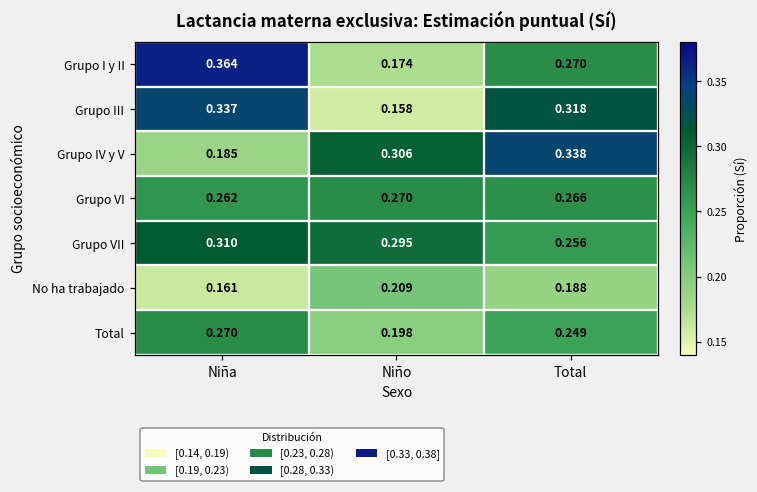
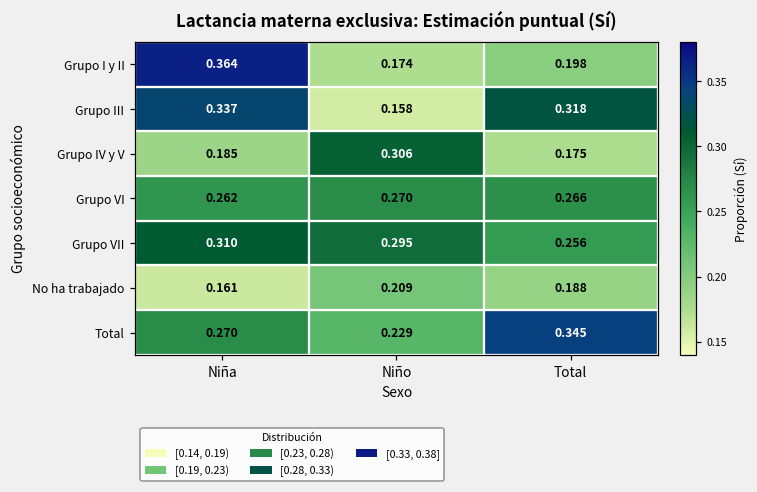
Grupo I y II, Total: 0.270 -> 0.198
Grupo IV y V, Total: 0.338 -> 0.175
Total, Niño: 0.198 -> 0.229
Total, Total: 0.249 -> 0.345
